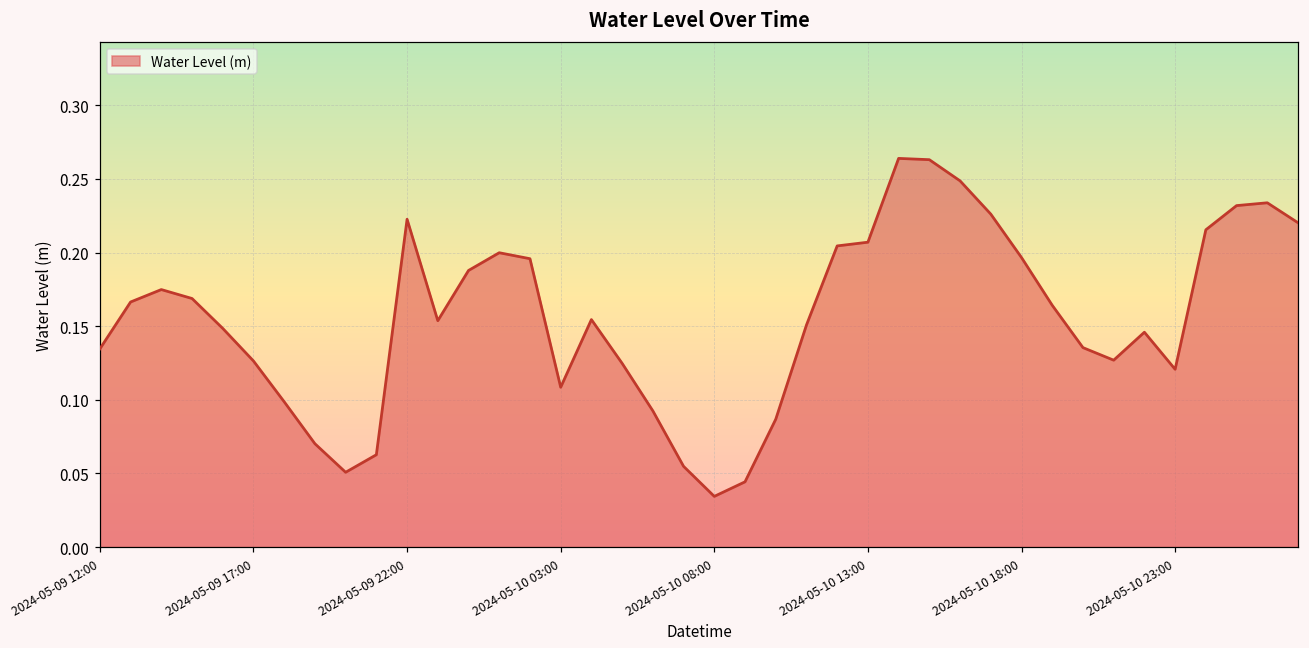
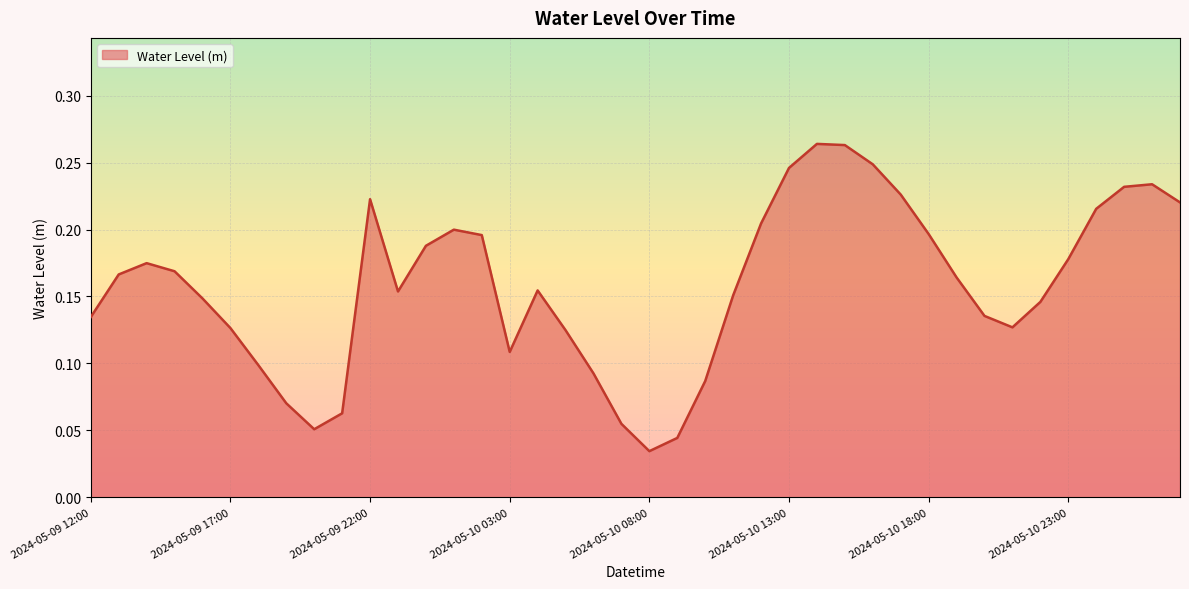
2024-05-10 13:00: 0.207 -> 0.246
2024-05-10 23:00: 0.121 -> 0.178
